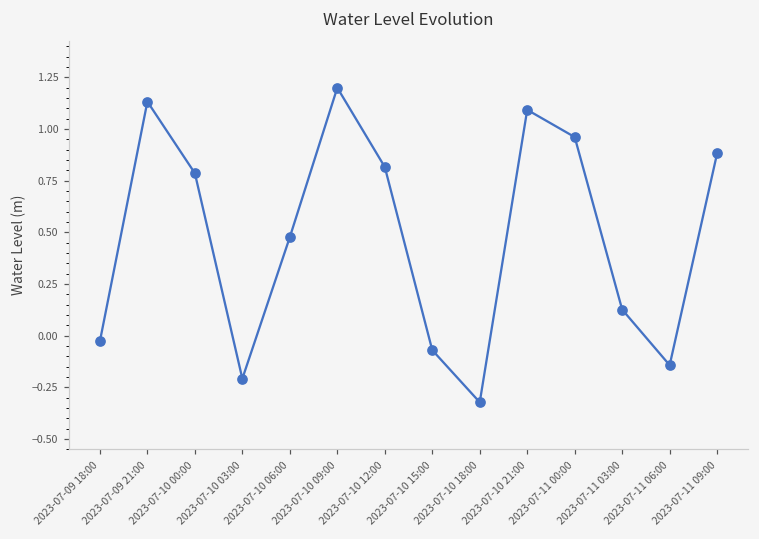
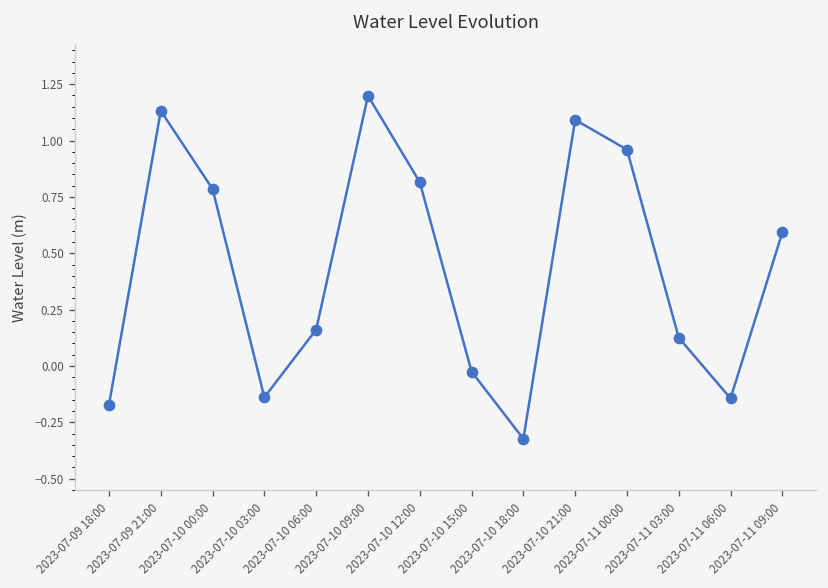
2023-07-09 18:00: -0.03 -> -0.17
2023-07-10 03:00: -0.21 -> -0.14
2023-07-10 06:00: 0.48 -> 0.16
2023-07-10 15:00: -0.07 -> -0.02
2023-07-11 09:00: 0.88 -> 0.59
